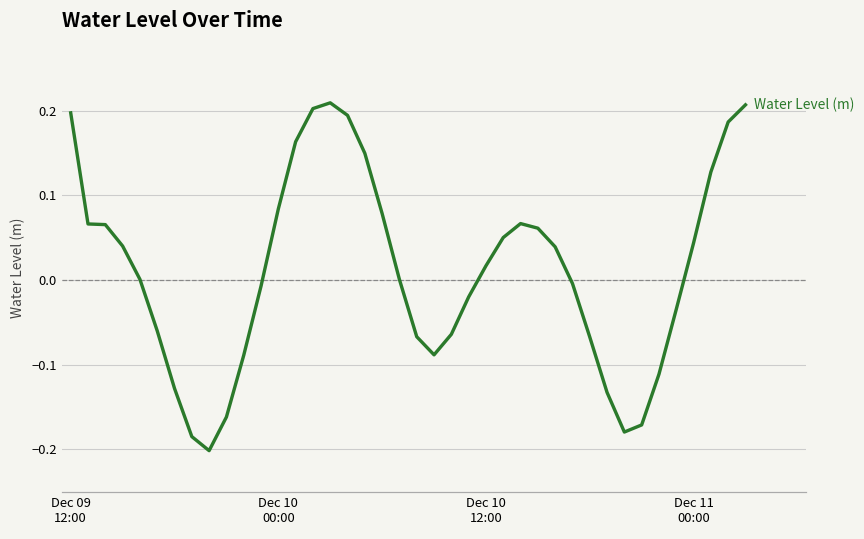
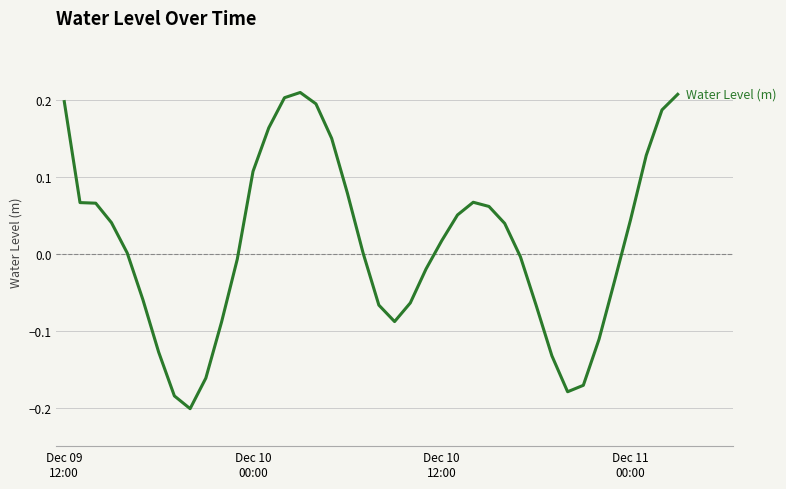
Dec 10 00:00: 0.08 -> 0.11
